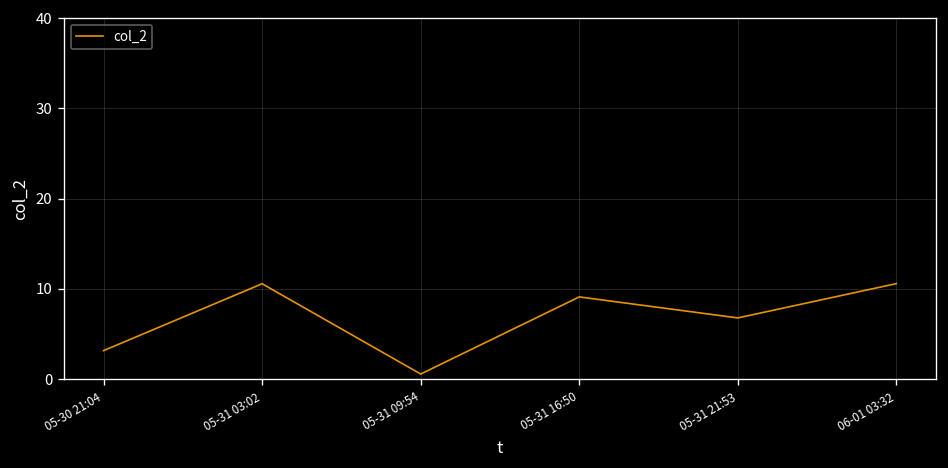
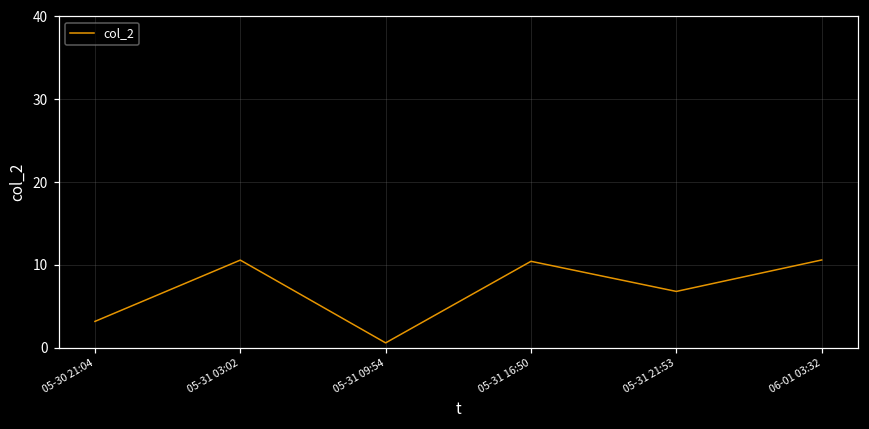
05-31 16:50: 9 -> 10
